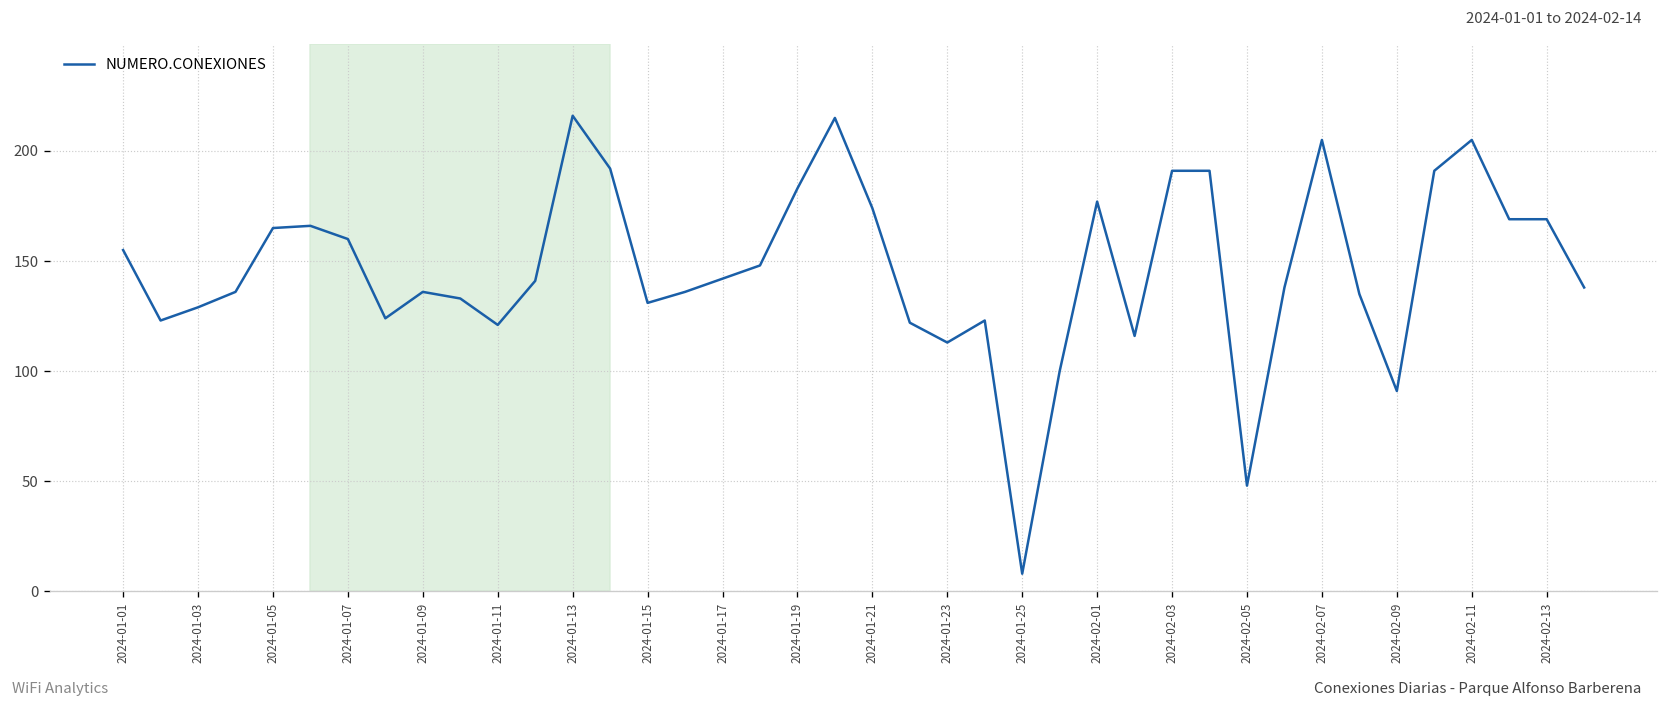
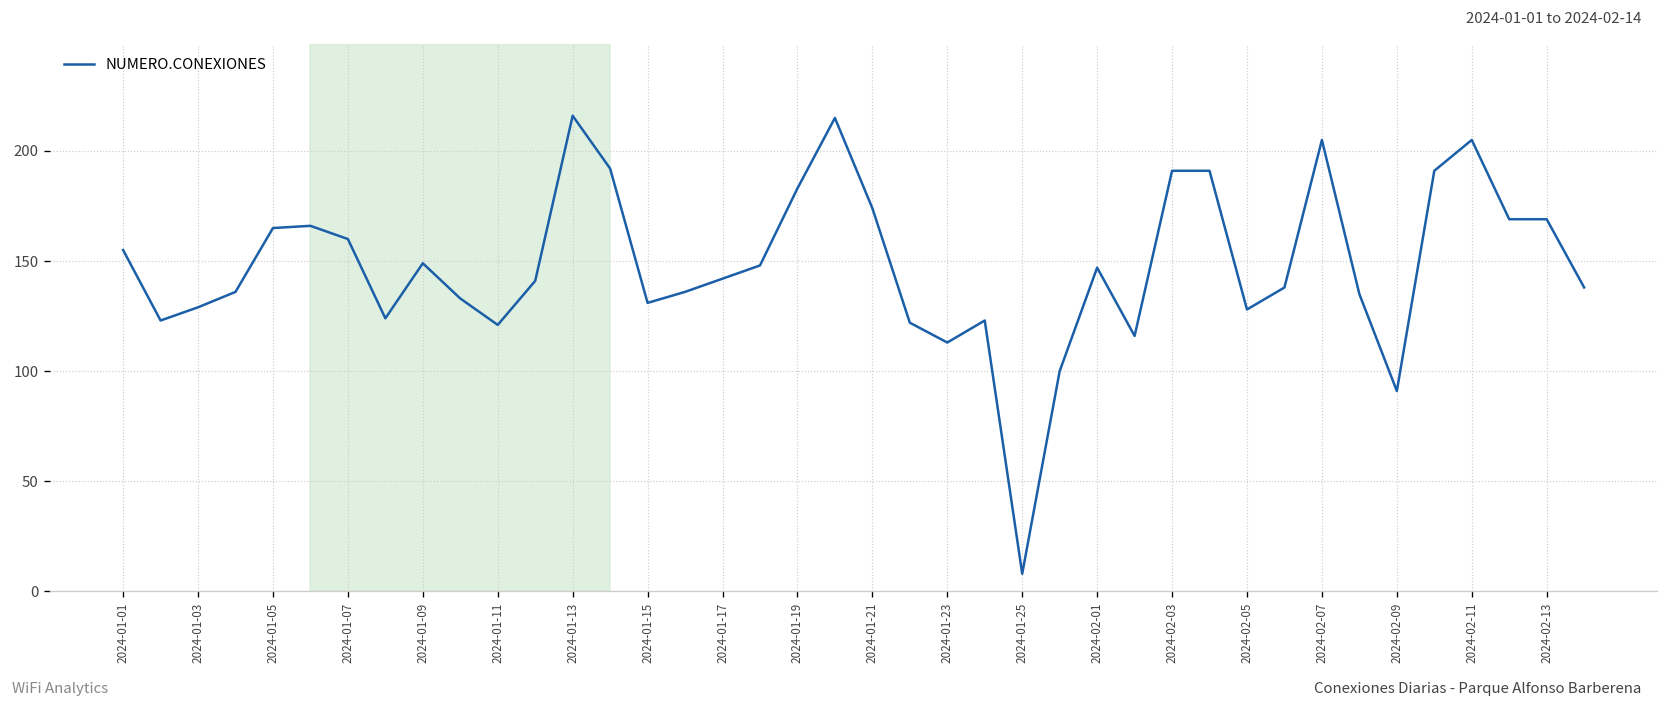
2024-01-09: 136 -> 149
2024-02-01: 177 -> 147
2024-02-05: 48 -> 128
